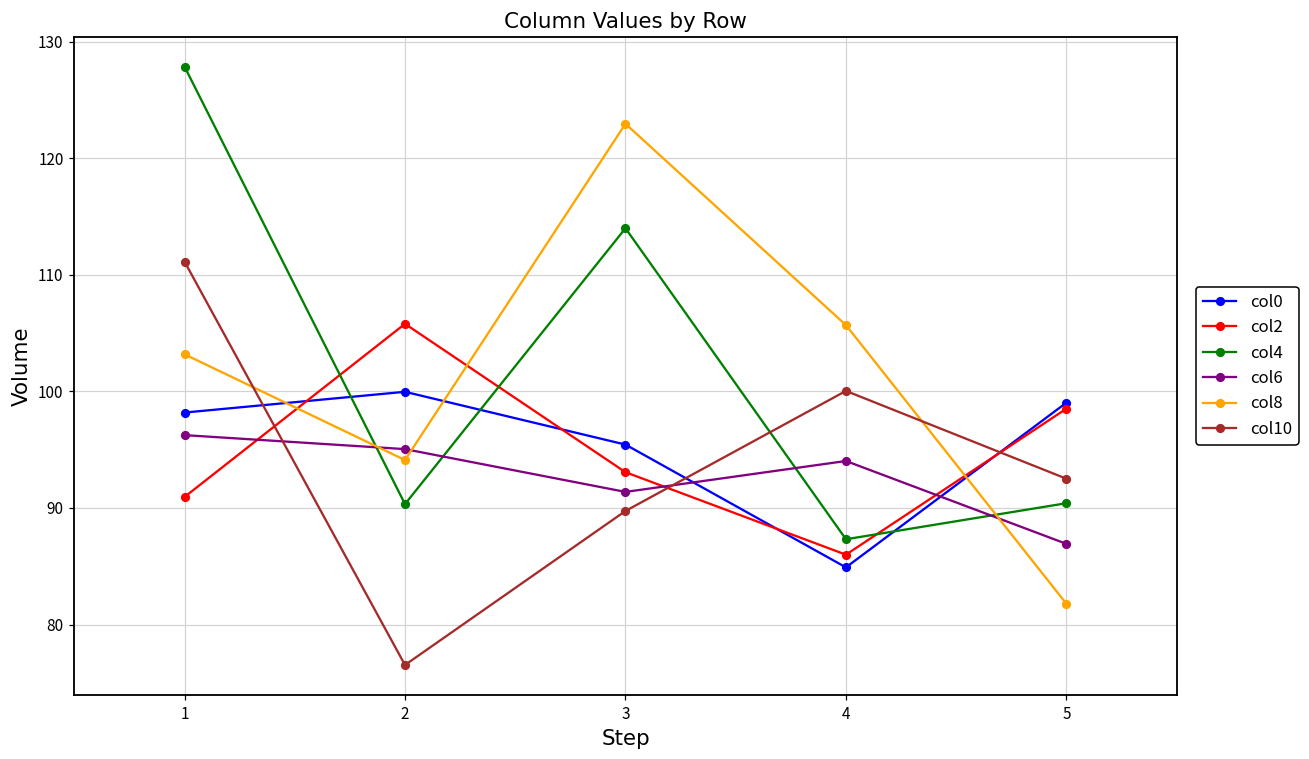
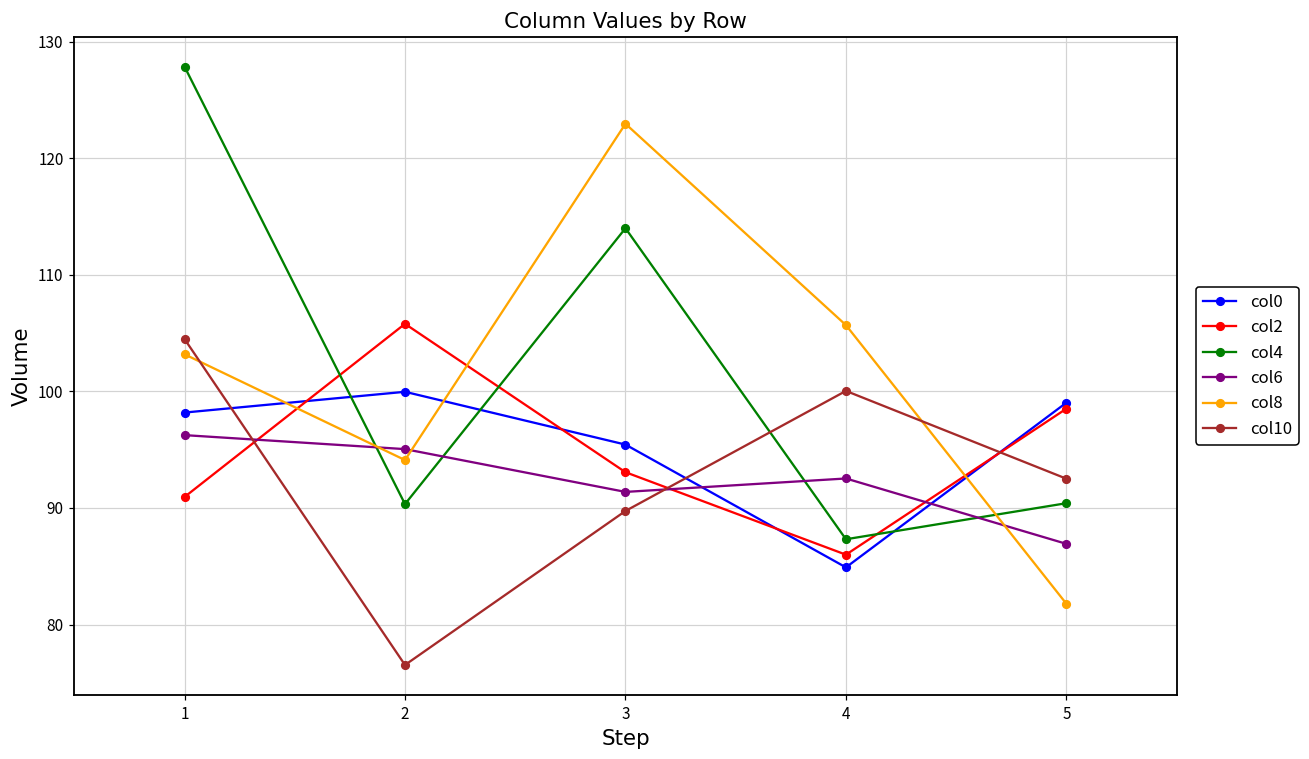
col10, 1: 111.1 -> 104.5
col6, 4: 94.0 -> 92.5
